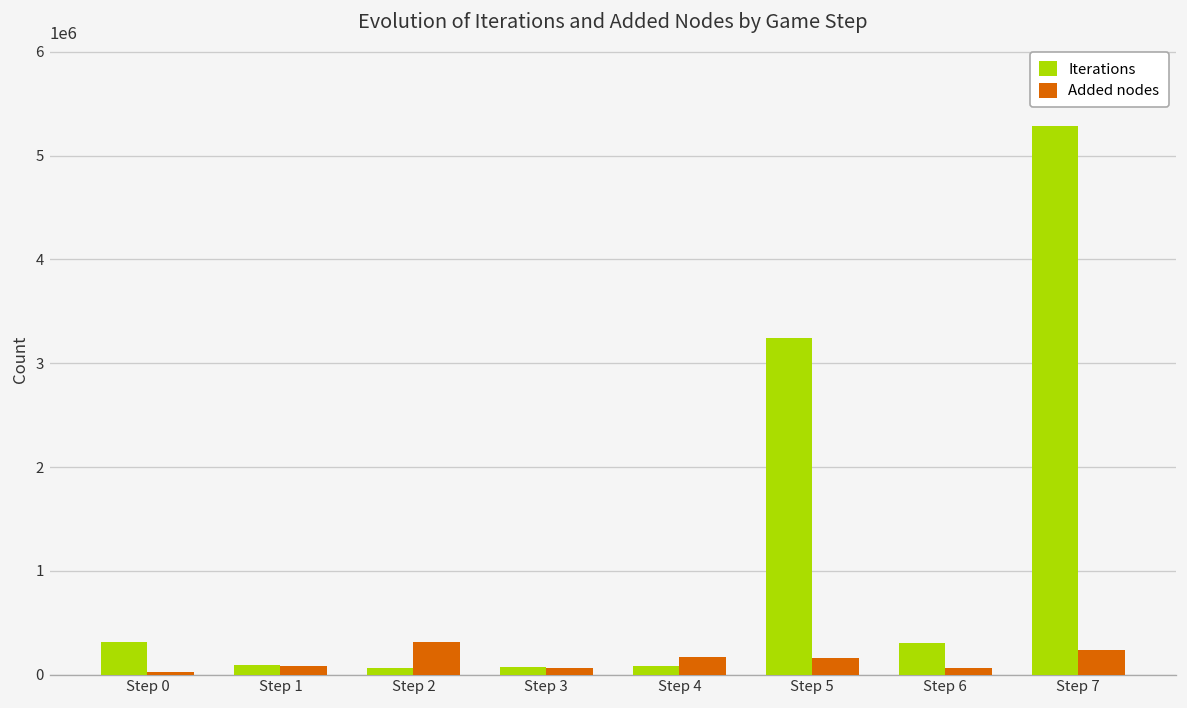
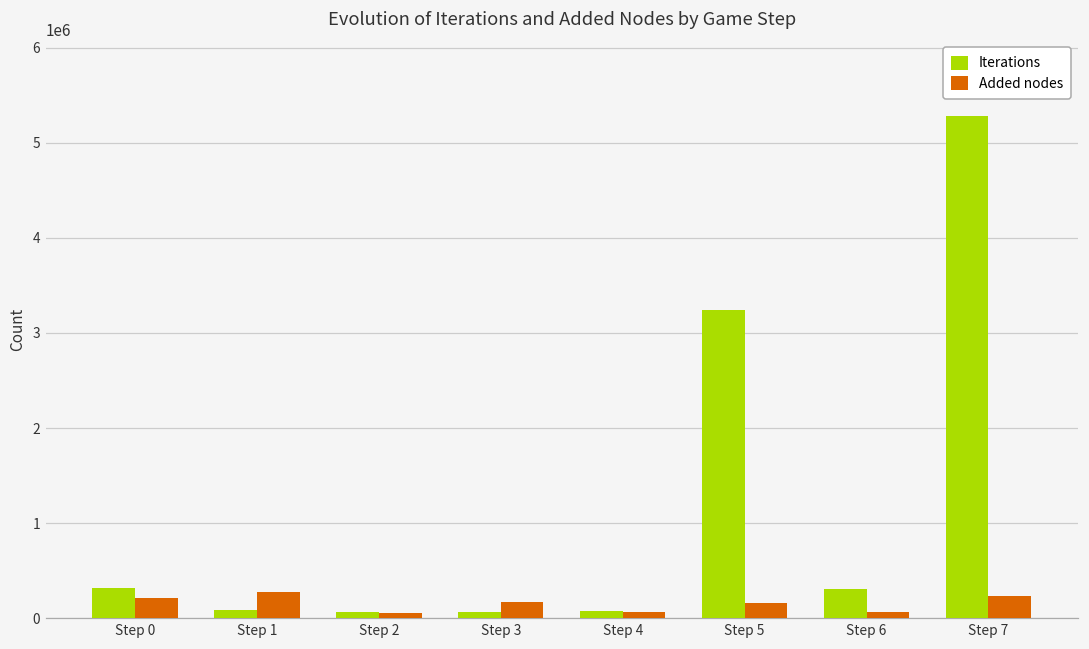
Added nodes, Step 0: 0 -> 200000
Added nodes, Step 1: 100000 -> 300000
Added nodes, Step 2: 300000 -> 100000
Added nodes, Step 3: 100000 -> 200000
Added nodes, Step 4: 200000 -> 100000
